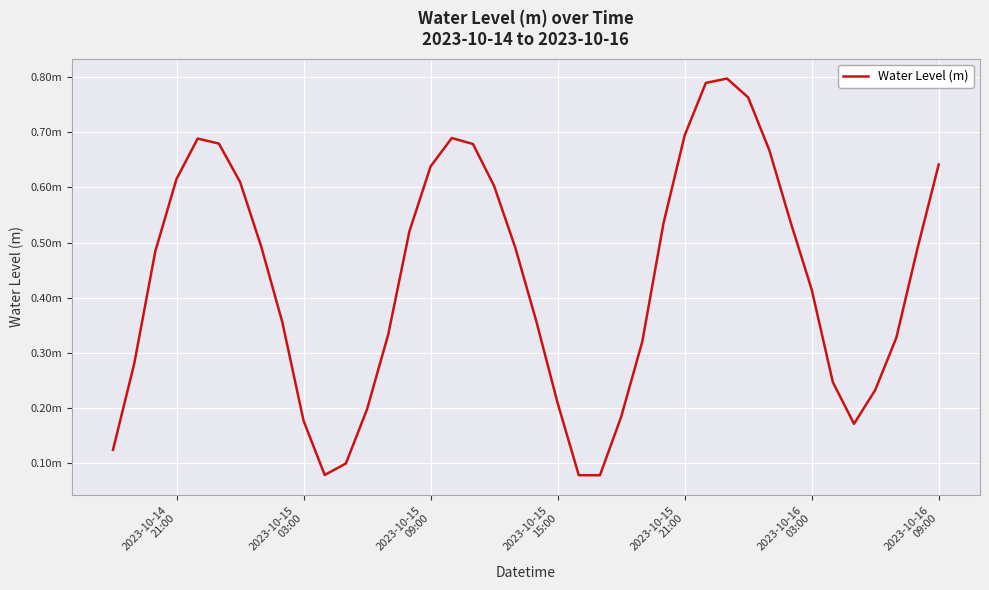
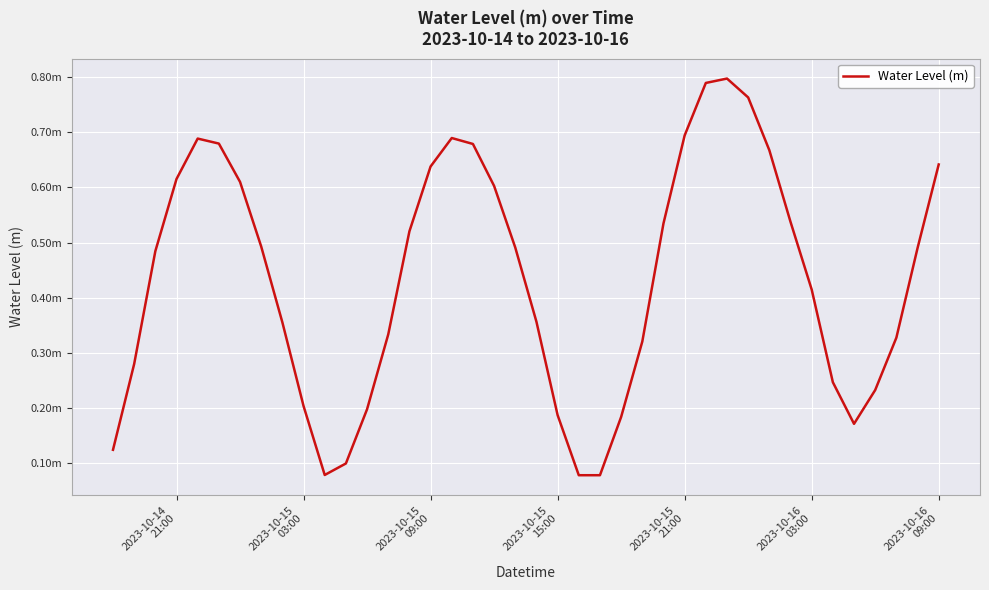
2023-10-15 03:00: 0.18m -> 0.20m
2023-10-15 15:00: 0.21m -> 0.19m
